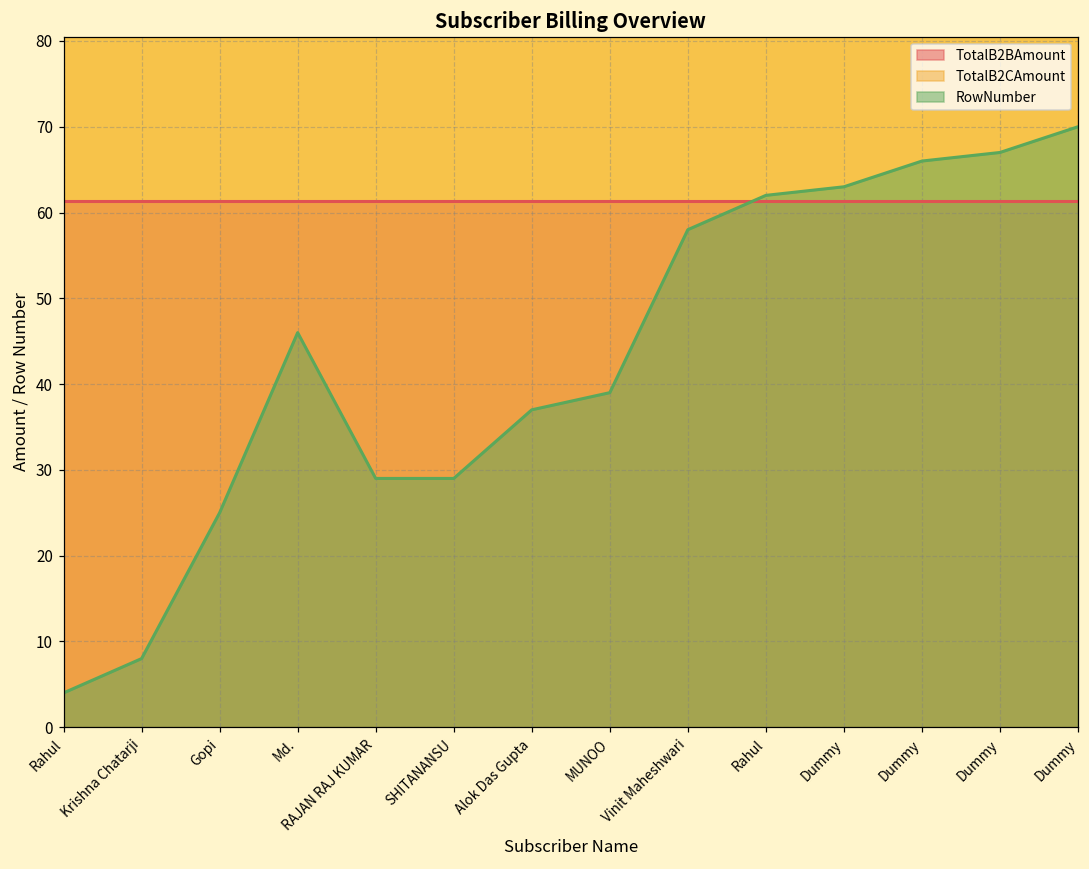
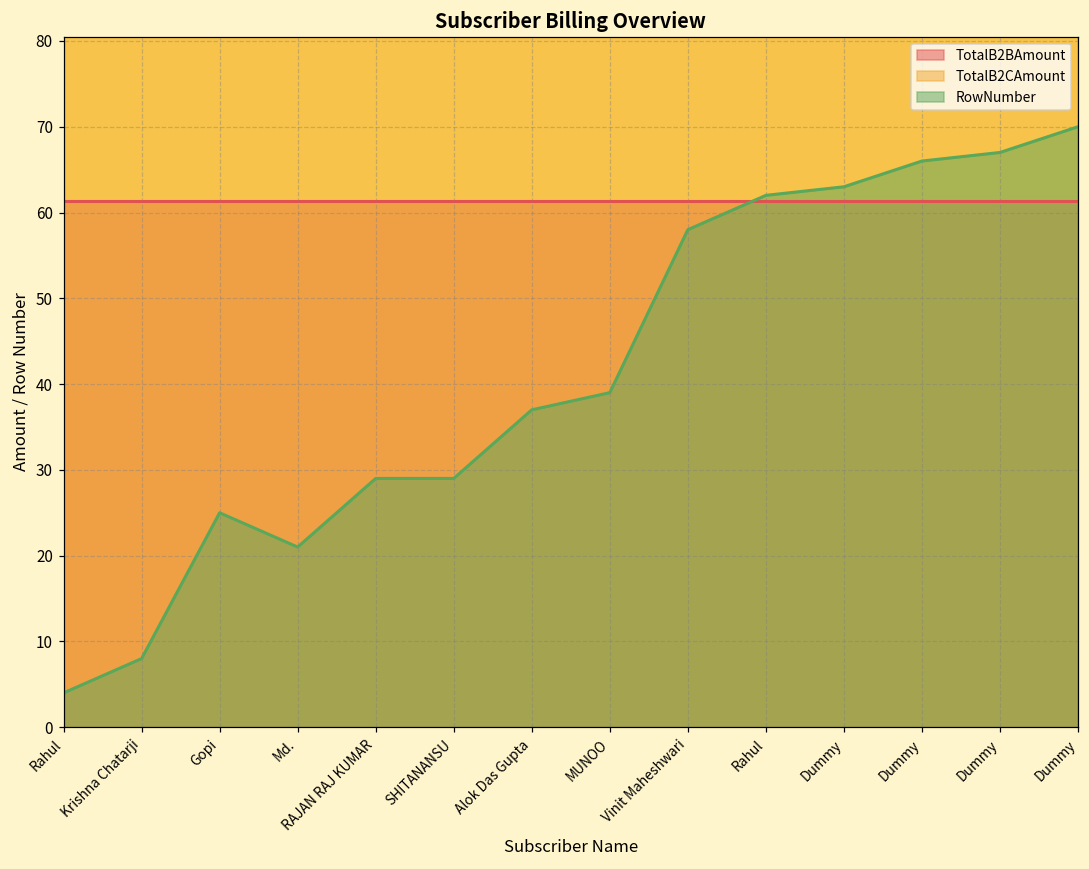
RowNumber, Md.: 46 -> 21
